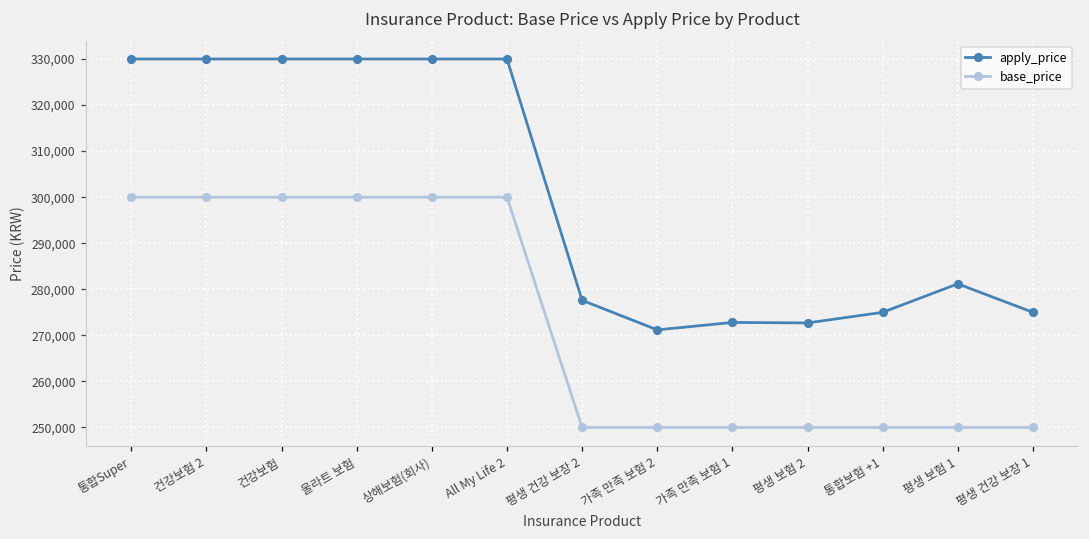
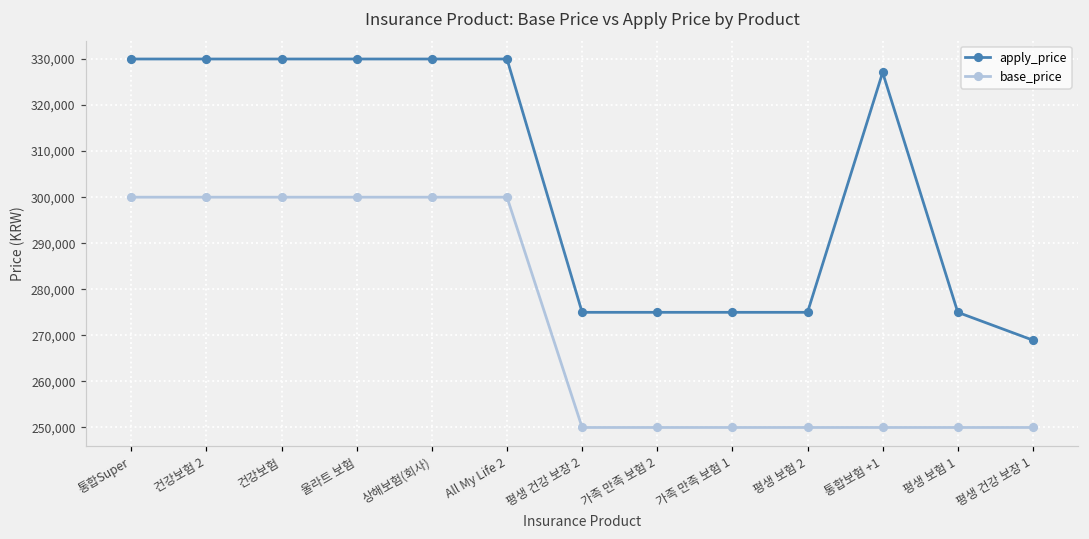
apply_price, 평생 건강 보장 2: 278,000 -> 275,000
apply_price, 가족 만족 보험 2: 271,000 -> 275,000
apply_price, 가족 만족 보험 1: 273,000 -> 275,000
apply_price, 평생 보험 2: 273,000 -> 275,000
apply_price, 통합보험 +1: 275,000 -> 327,000
apply_price, 평생 보험 1: 281,000 -> 275,000
apply_price, 평생 건강 보장 1: 275,000 -> 269,000
